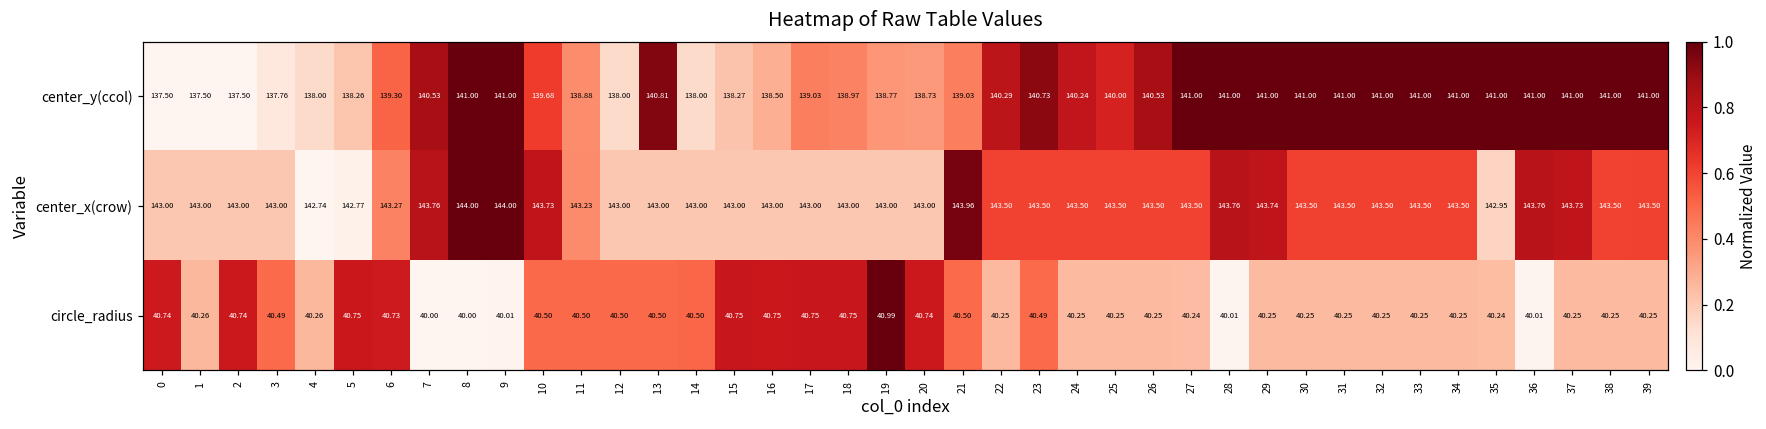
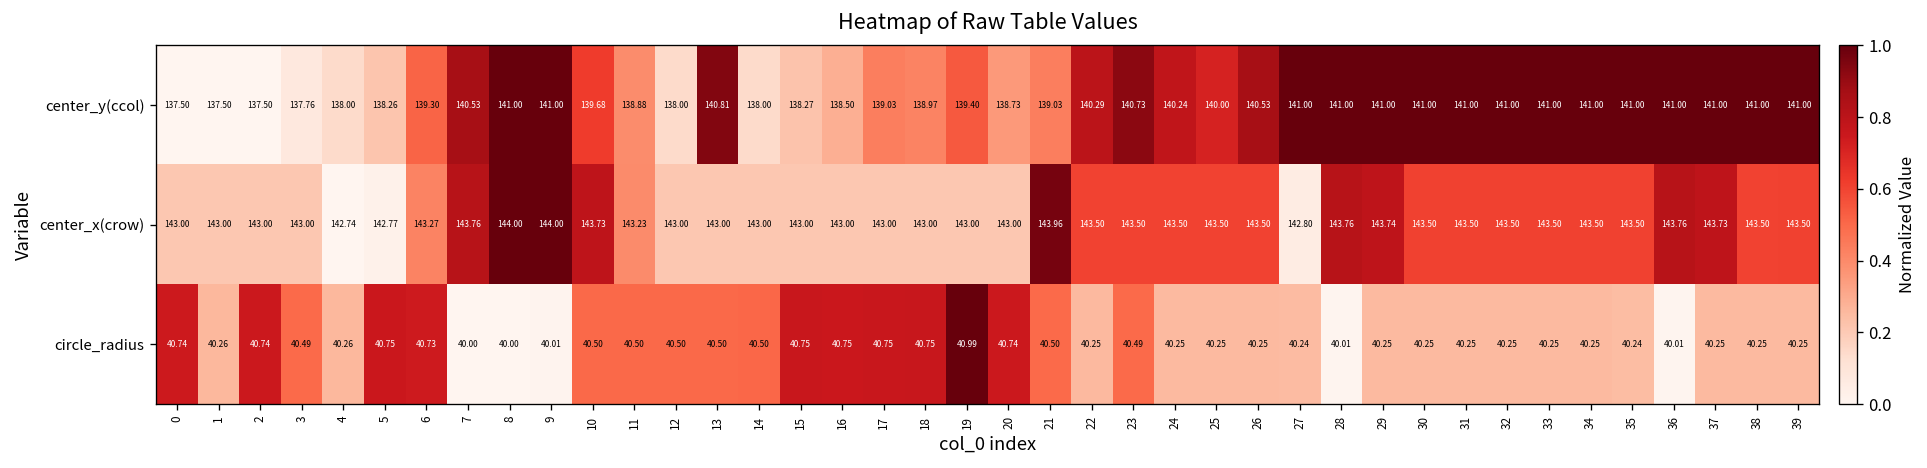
center_y(ccol), 19: 138.77 -> 139.40
center_x(crow), 27: 143.50 -> 142.80
center_x(crow), 35: 142.95 -> 143.50
